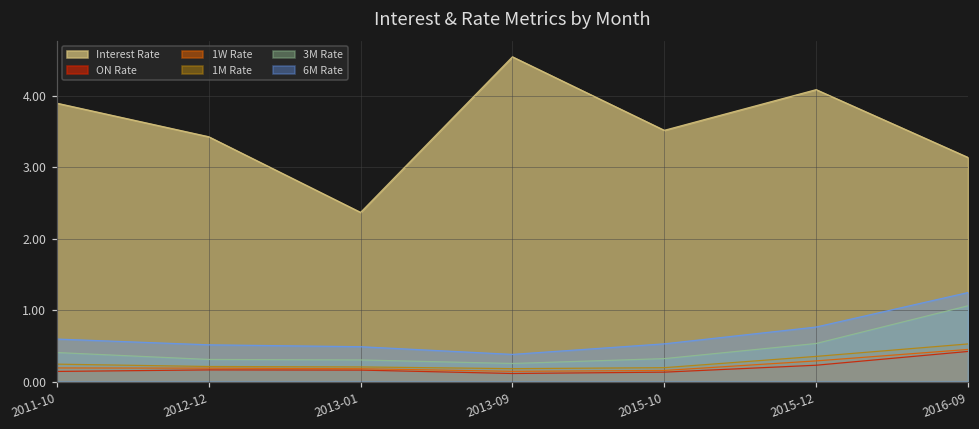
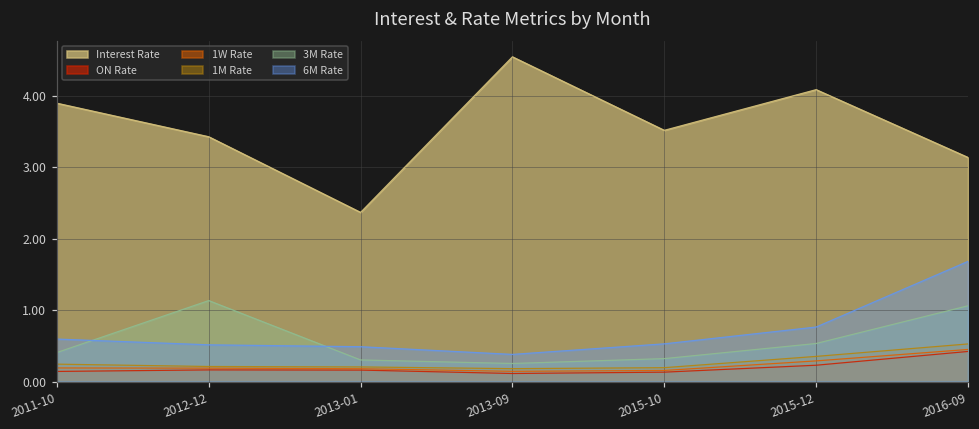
3M Rate, 2012-12: 0.3 -> 1.1
6M Rate, 2016-09: 1.2 -> 1.7
